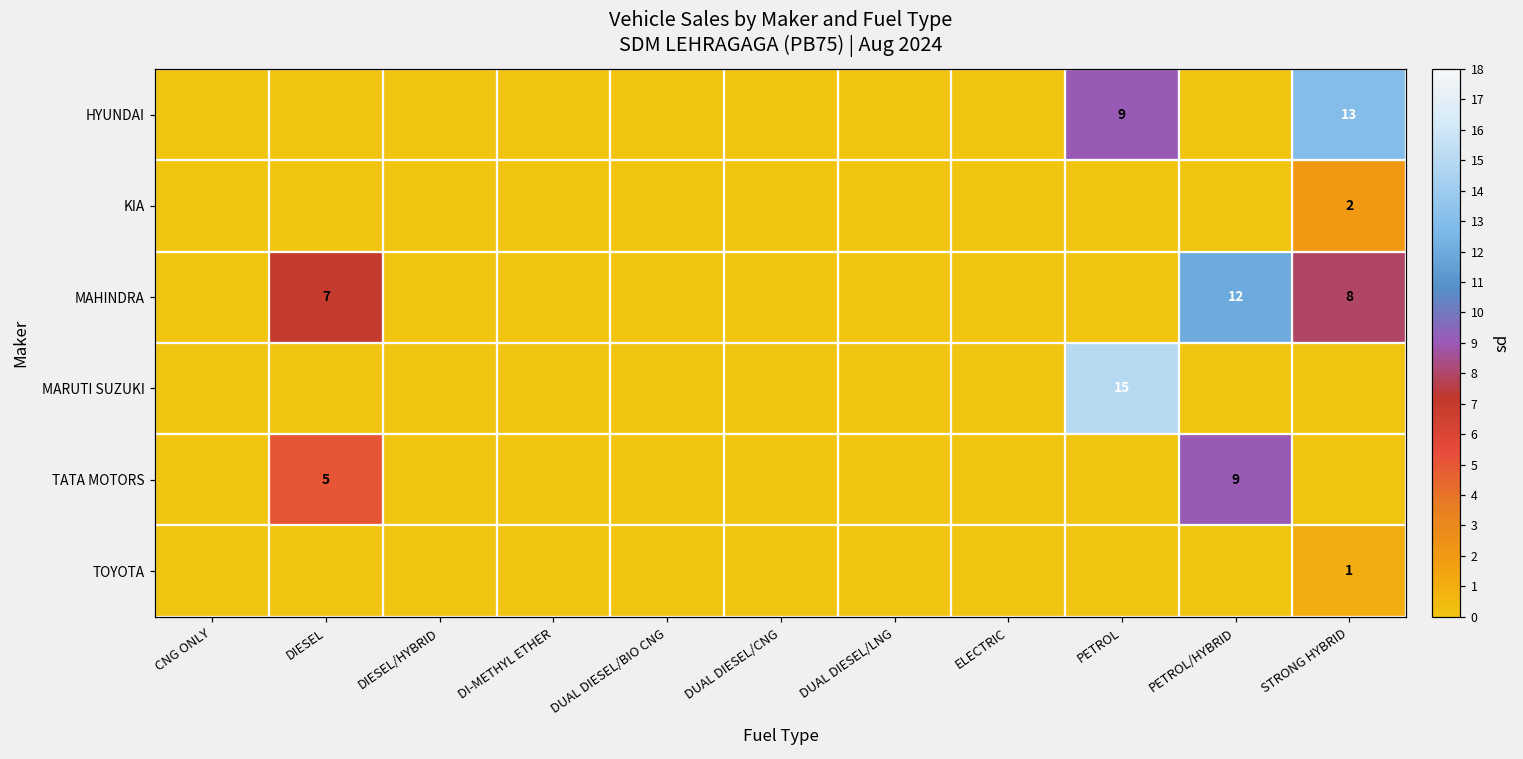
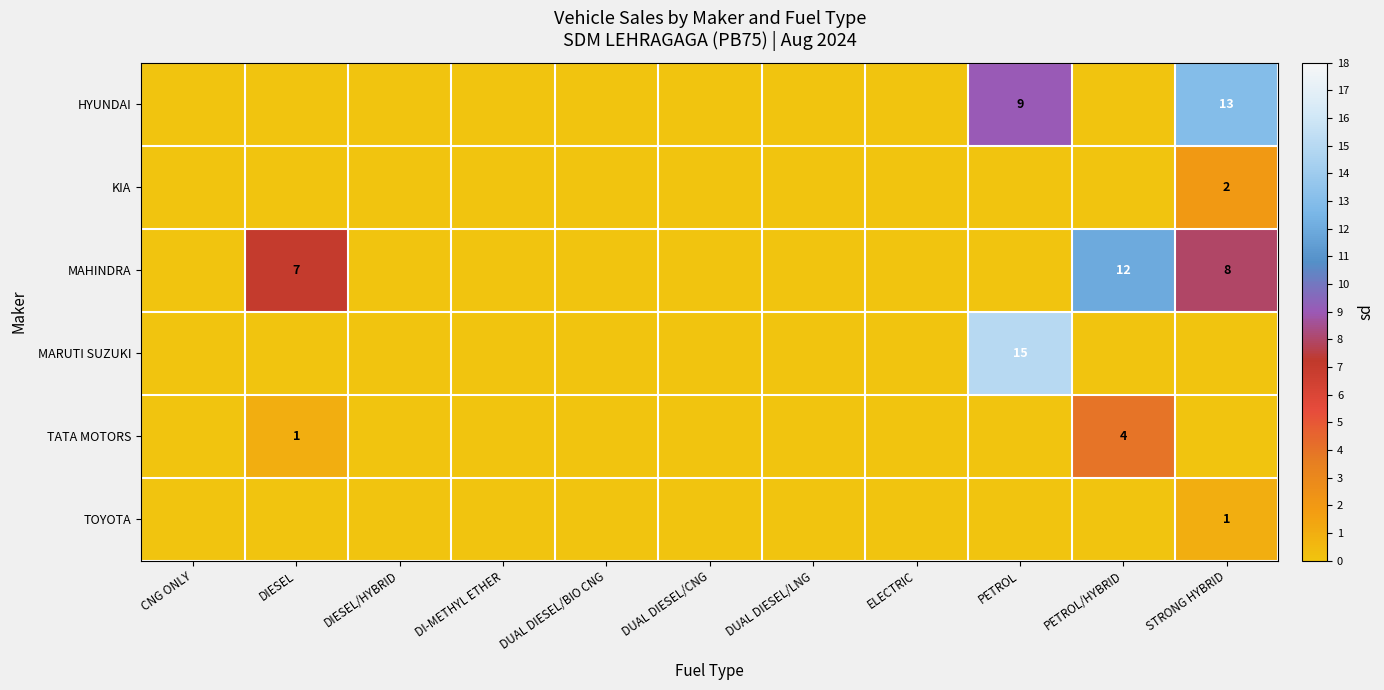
TATA MOTORS, DIESEL: 5 -> 1
TATA MOTORS, PETROL/HYBRID: 9 -> 4
